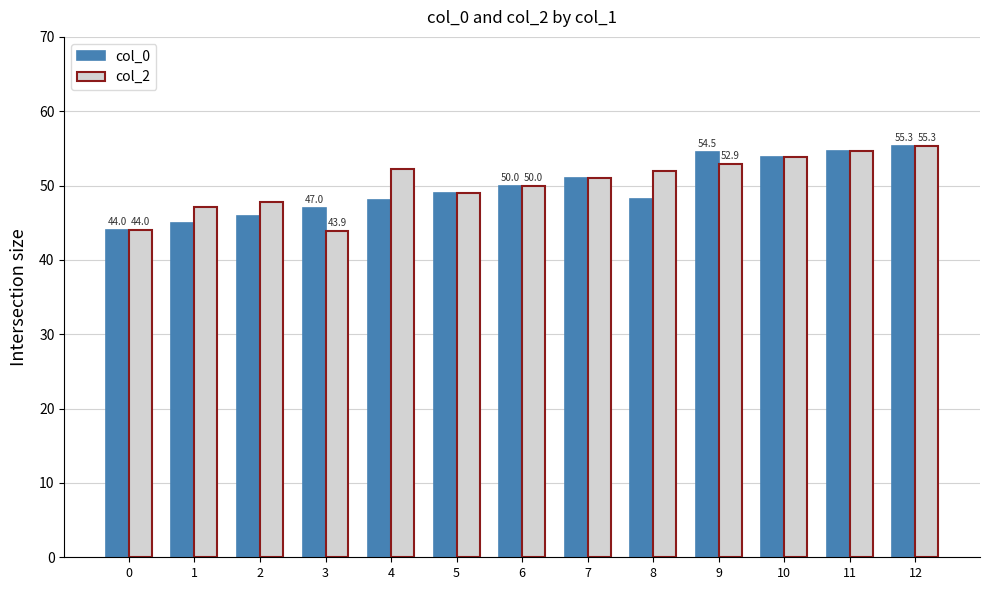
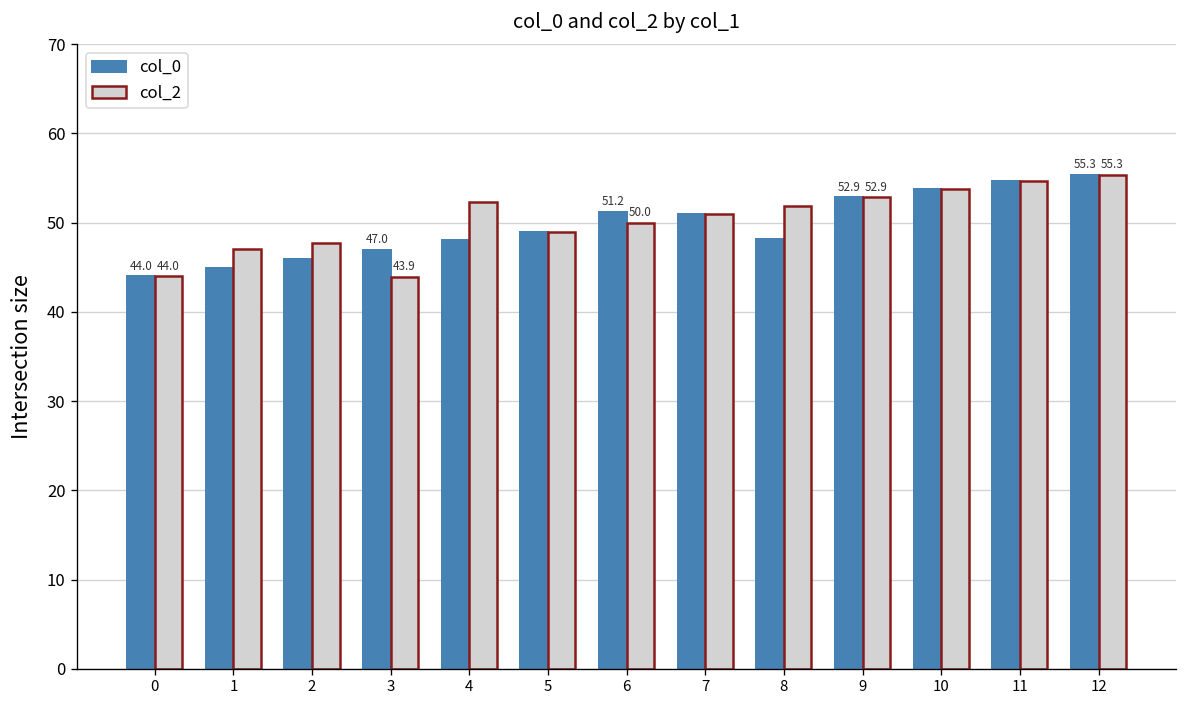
col_0, 6: 50.0 -> 51.2
col_0, 9: 54.5 -> 52.9
